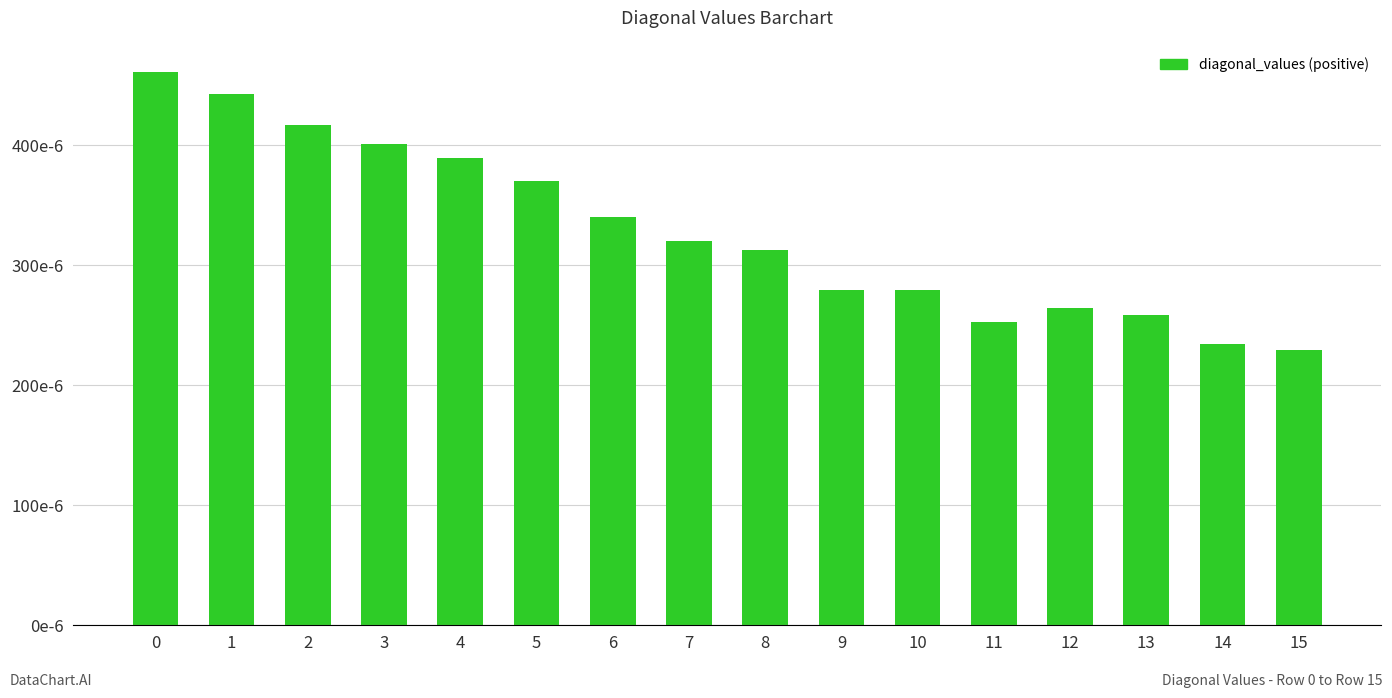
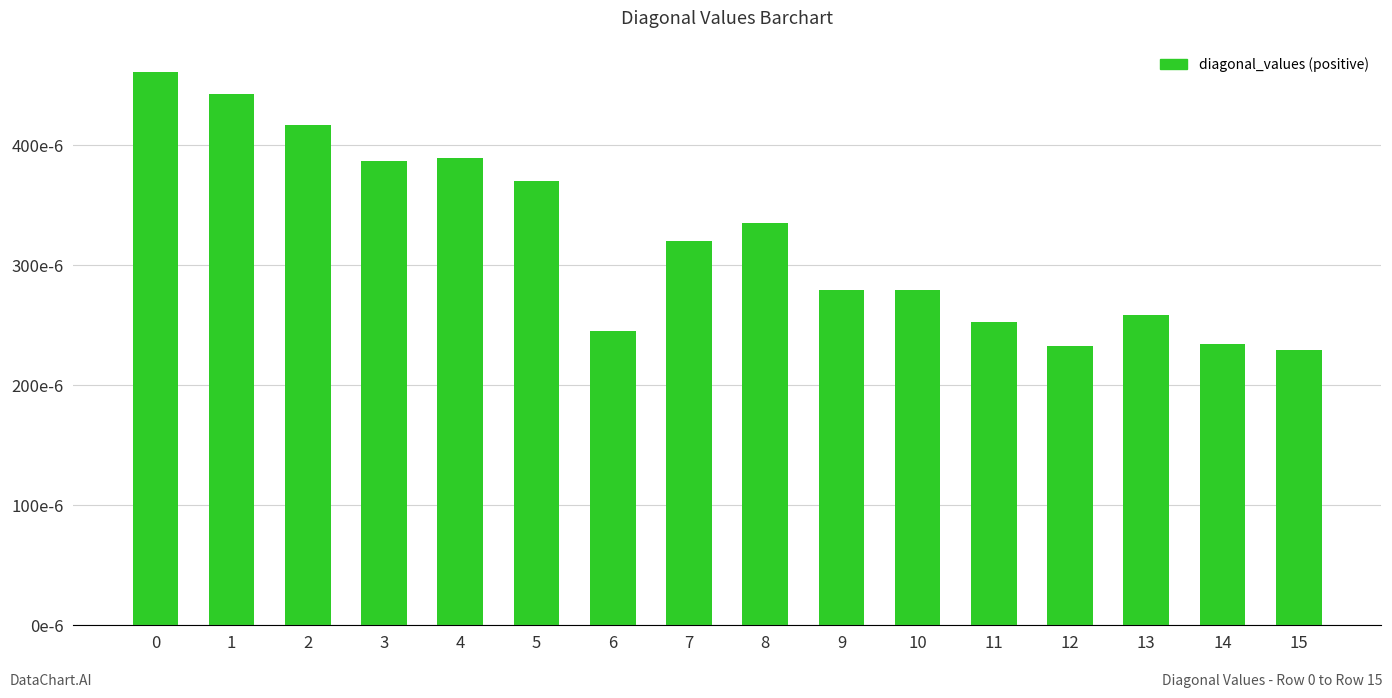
3: 0.000401 -> 0.000387
6: 0.000340 -> 0.000245
8: 0.000312 -> 0.000335
12: 0.000265 -> 0.000233
